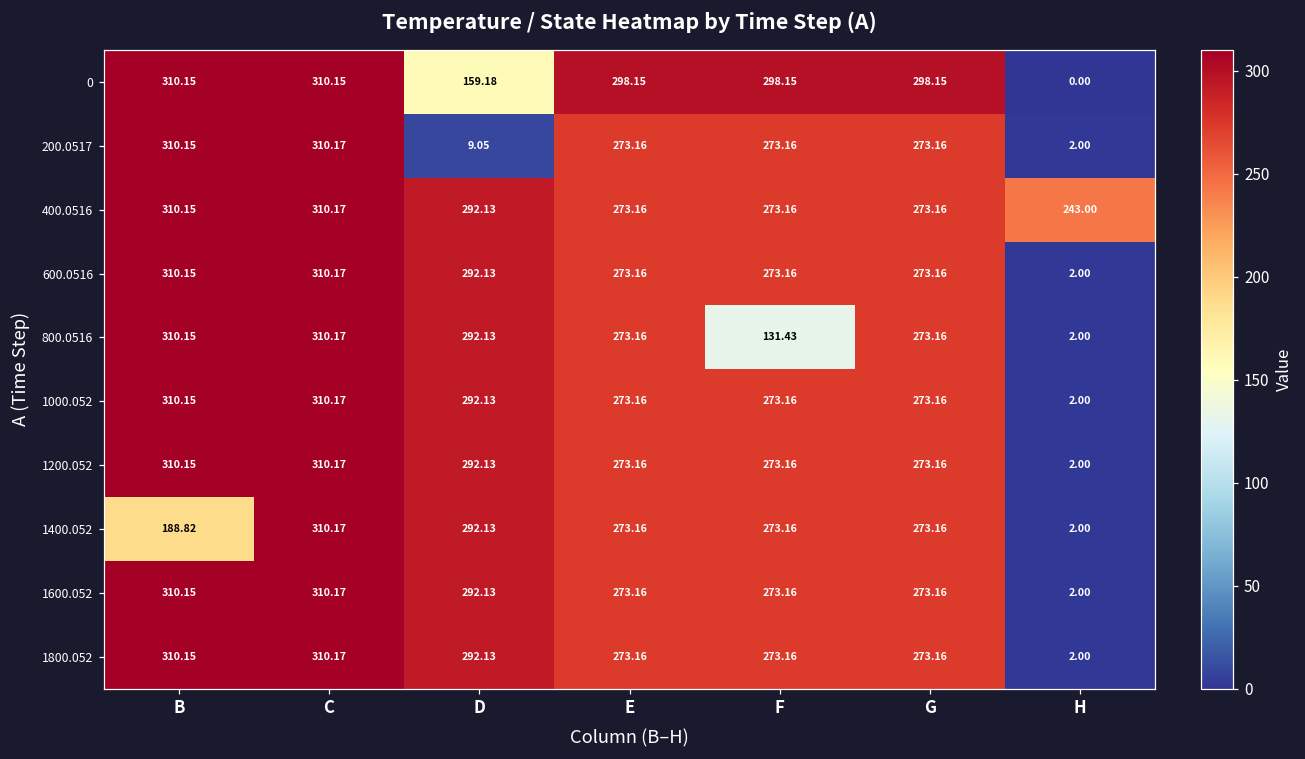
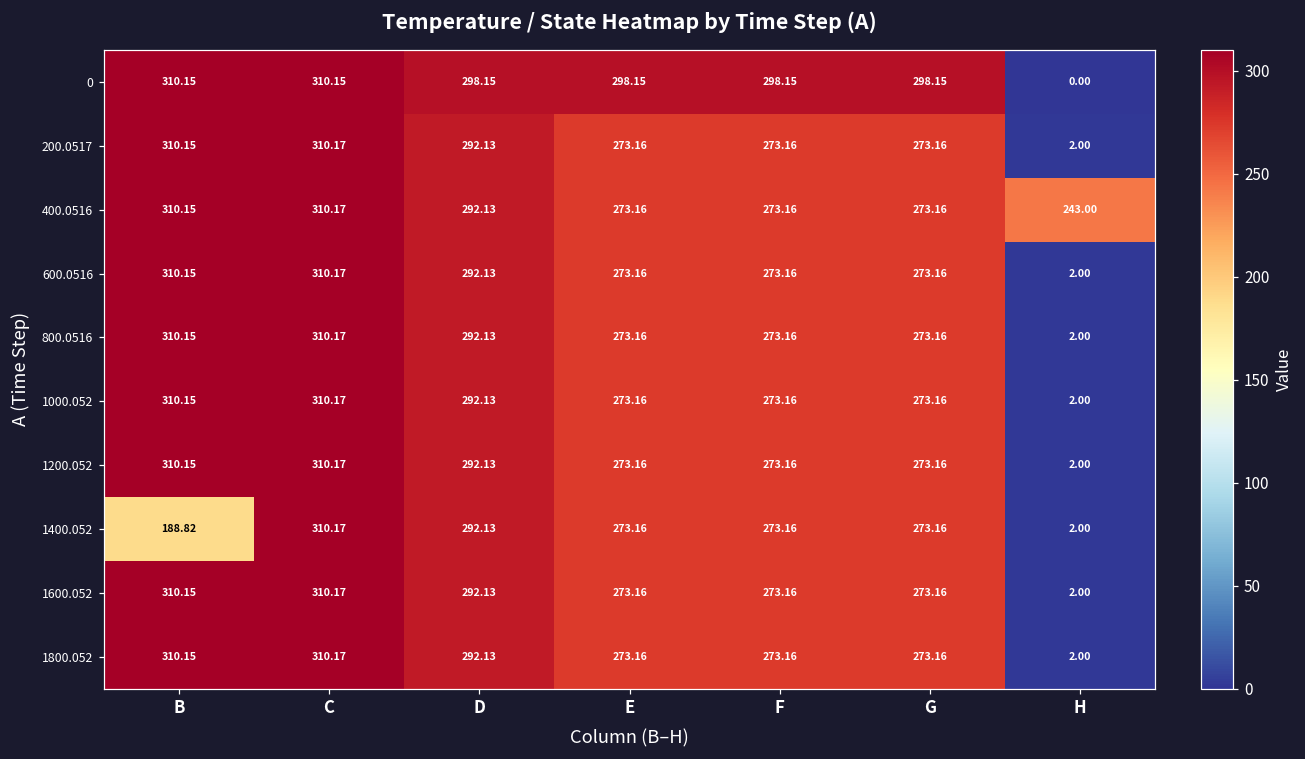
0, D: 159.18 -> 298.15
200.0517, D: 9.05 -> 292.13
800.0516, F: 131.43 -> 273.16
